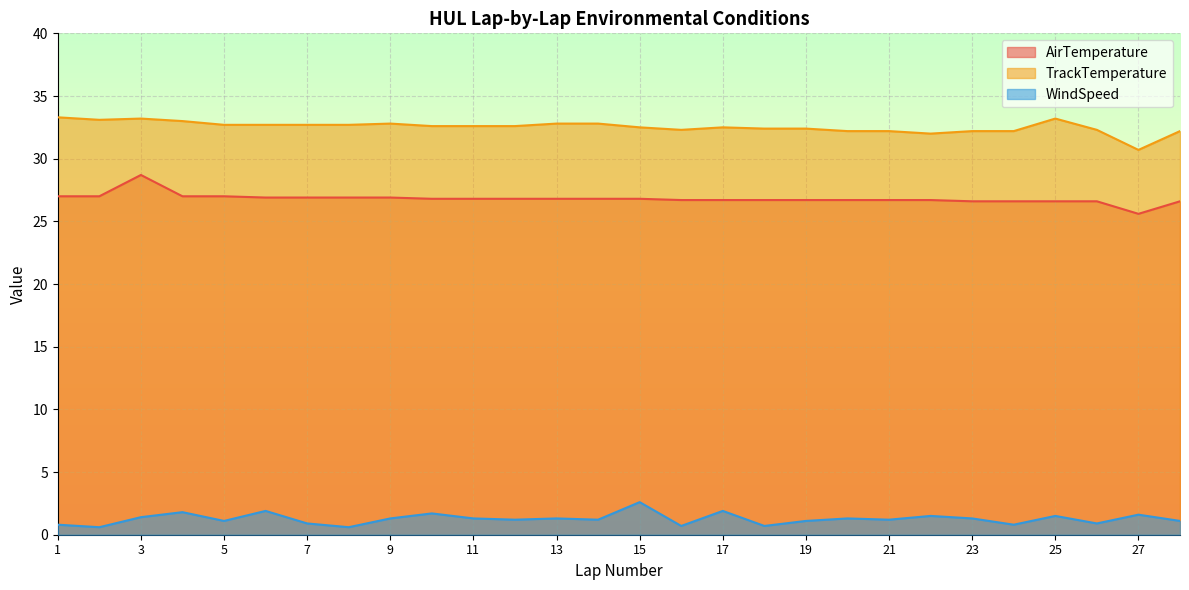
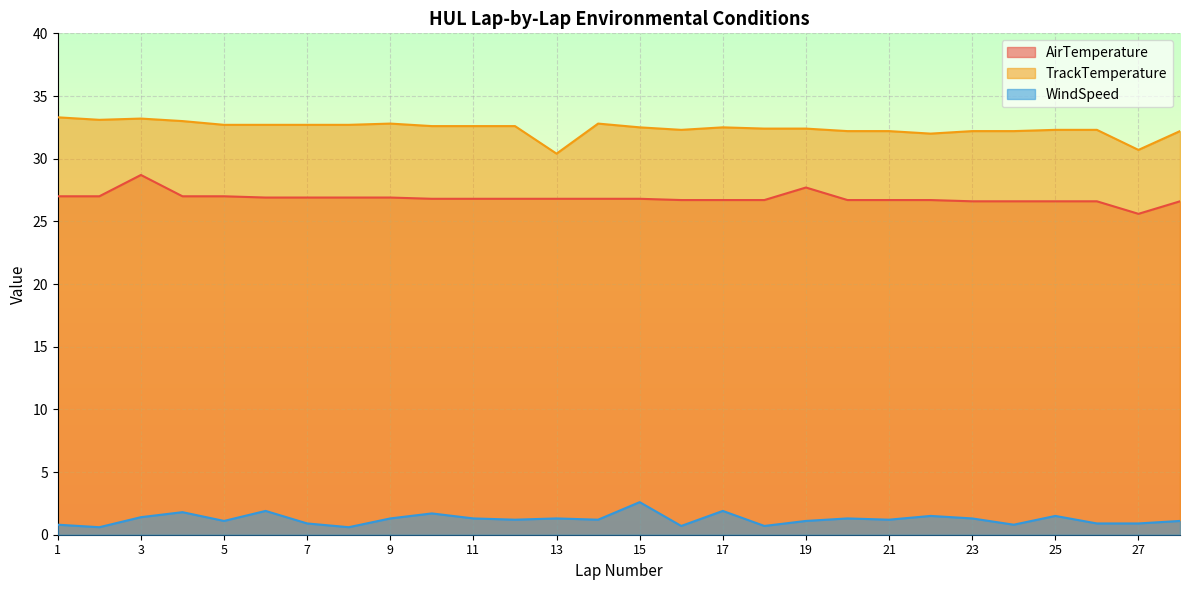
TrackTemperature, 13: 32.8 -> 30.4
AirTemperature, 19: 26.7 -> 27.7
TrackTemperature, 25: 33.2 -> 32.3
WindSpeed, 27: 1.6 -> 0.9
